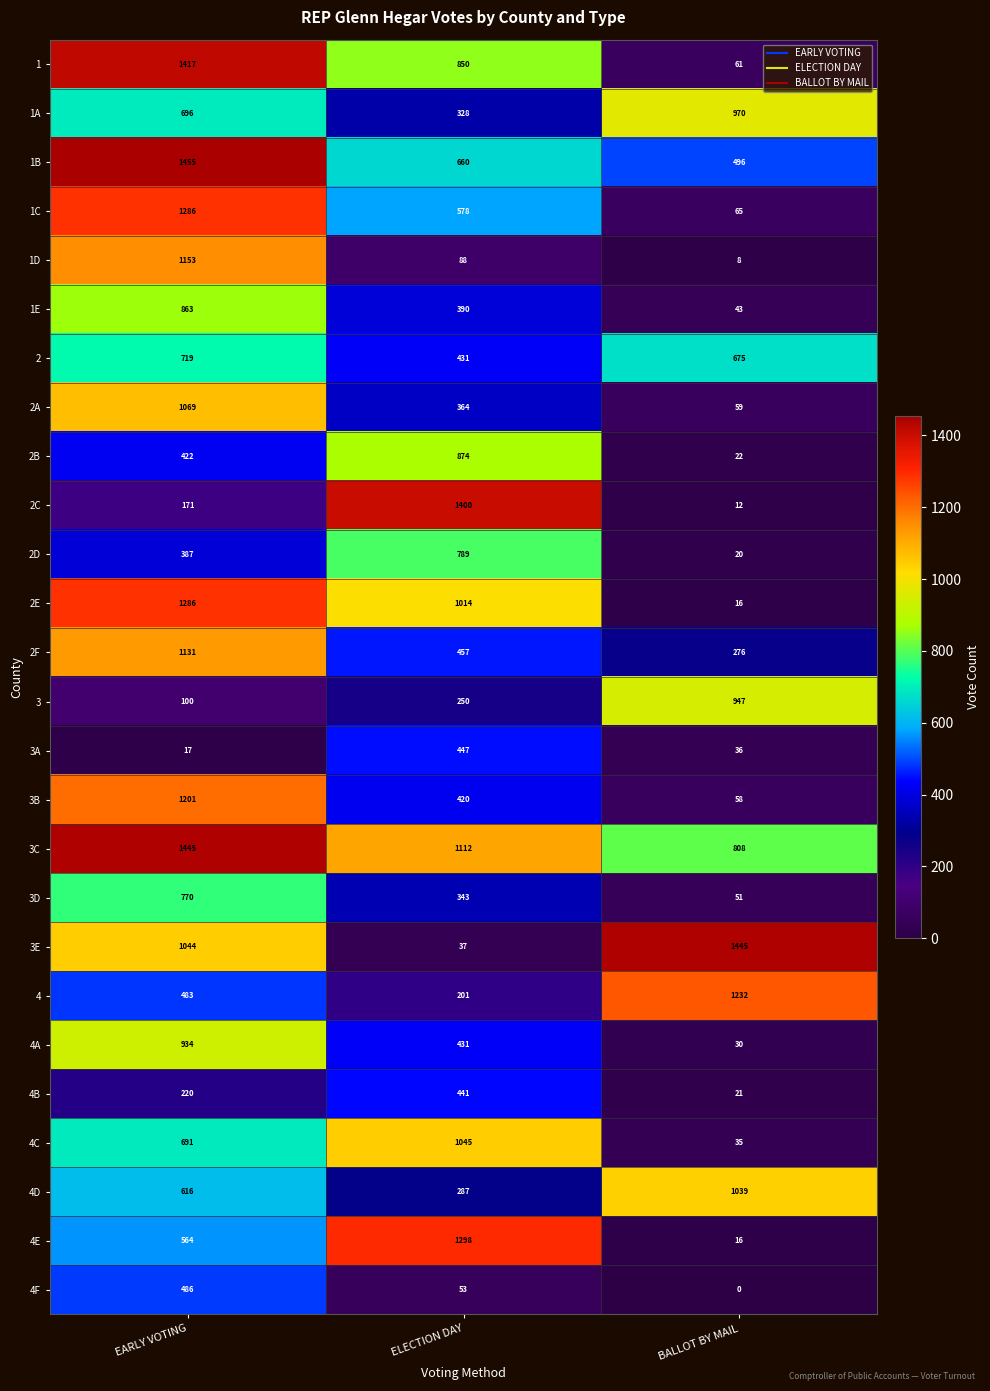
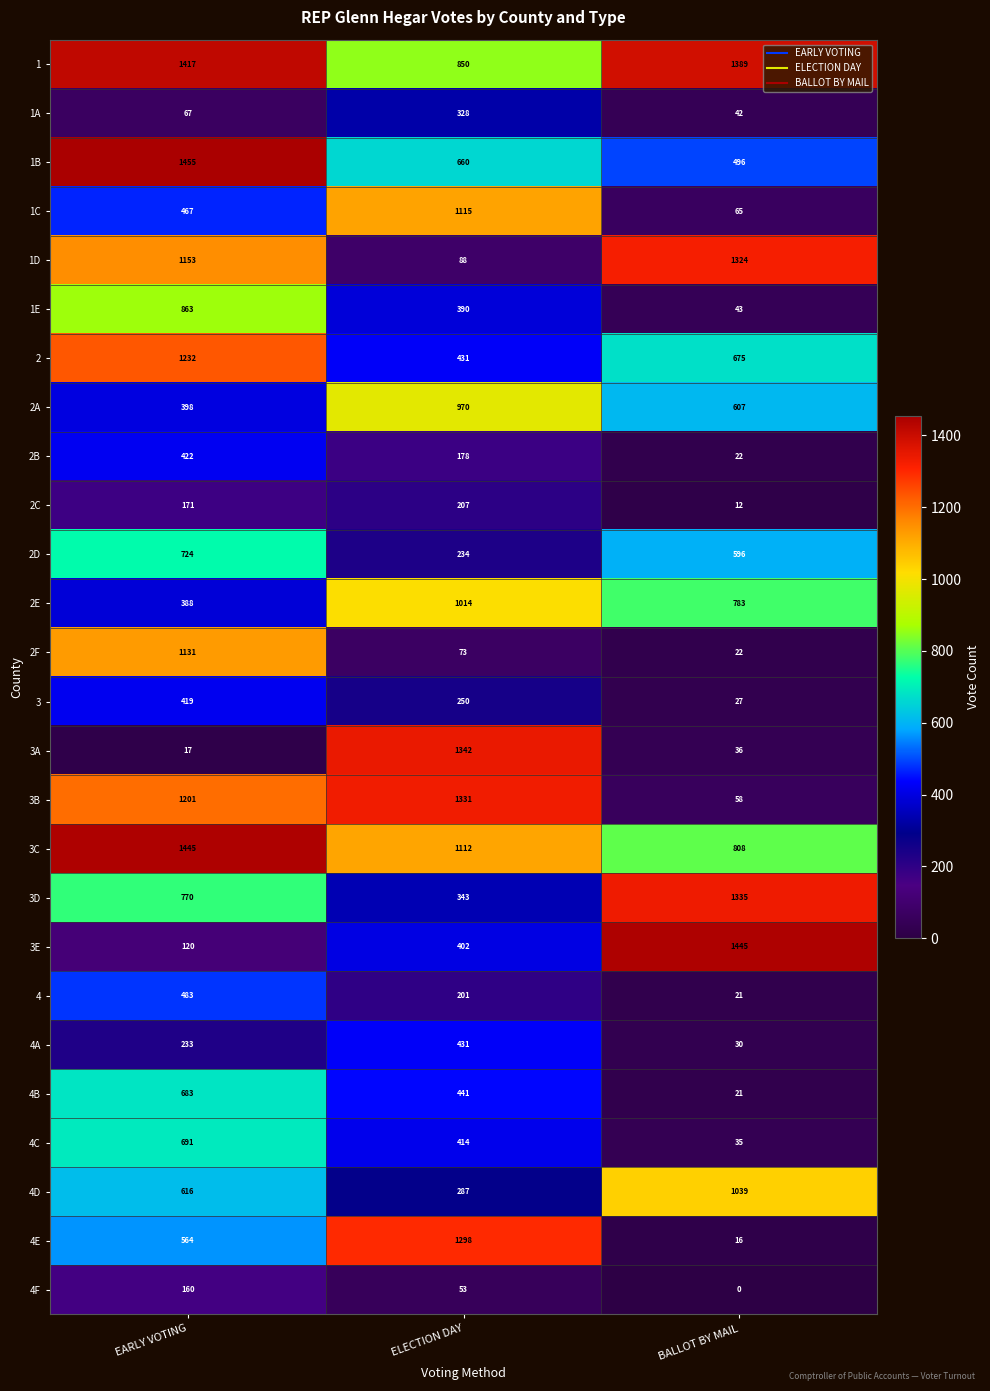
1, BALLOT BY MAIL: 61 -> 1389
1A, EARLY VOTING: 696 -> 67
1A, BALLOT BY MAIL: 970 -> 42
1C, EARLY VOTING: 1286 -> 467
1C, ELECTION DAY: 578 -> 1115
1D, BALLOT BY MAIL: 8 -> 1324
2, EARLY VOTING: 719 -> 1232
2A, EARLY VOTING: 1069 -> 398
2A, ELECTION DAY: 364 -> 970
2A, BALLOT BY MAIL: 59 -> 607
2B, ELECTION DAY: 874 -> 178
2C, ELECTION DAY: 1400 -> 207
2D, EARLY VOTING: 387 -> 724
2D, ELECTION DAY: 789 -> 234
2D, BALLOT BY MAIL: 20 -> 596
2E, EARLY VOTING: 1286 -> 388
2E, BALLOT BY MAIL: 16 -> 783
2F, ELECTION DAY: 457 -> 73
2F, BALLOT BY MAIL: 276 -> 22
3, EARLY VOTING: 100 -> 419
3, BALLOT BY MAIL: 947 -> 27
3A, ELECTION DAY: 447 -> 1342
3B, ELECTION DAY: 420 -> 1331
3D, BALLOT BY MAIL: 51 -> 1335
3E, EARLY VOTING: 1044 -> 120
3E, ELECTION DAY: 37 -> 402
4, BALLOT BY MAIL: 1232 -> 21
4A, EARLY VOTING: 934 -> 233
4B, EARLY VOTING: 220 -> 683
4C, ELECTION DAY: 1045 -> 414
4F, EARLY VOTING: 486 -> 160
